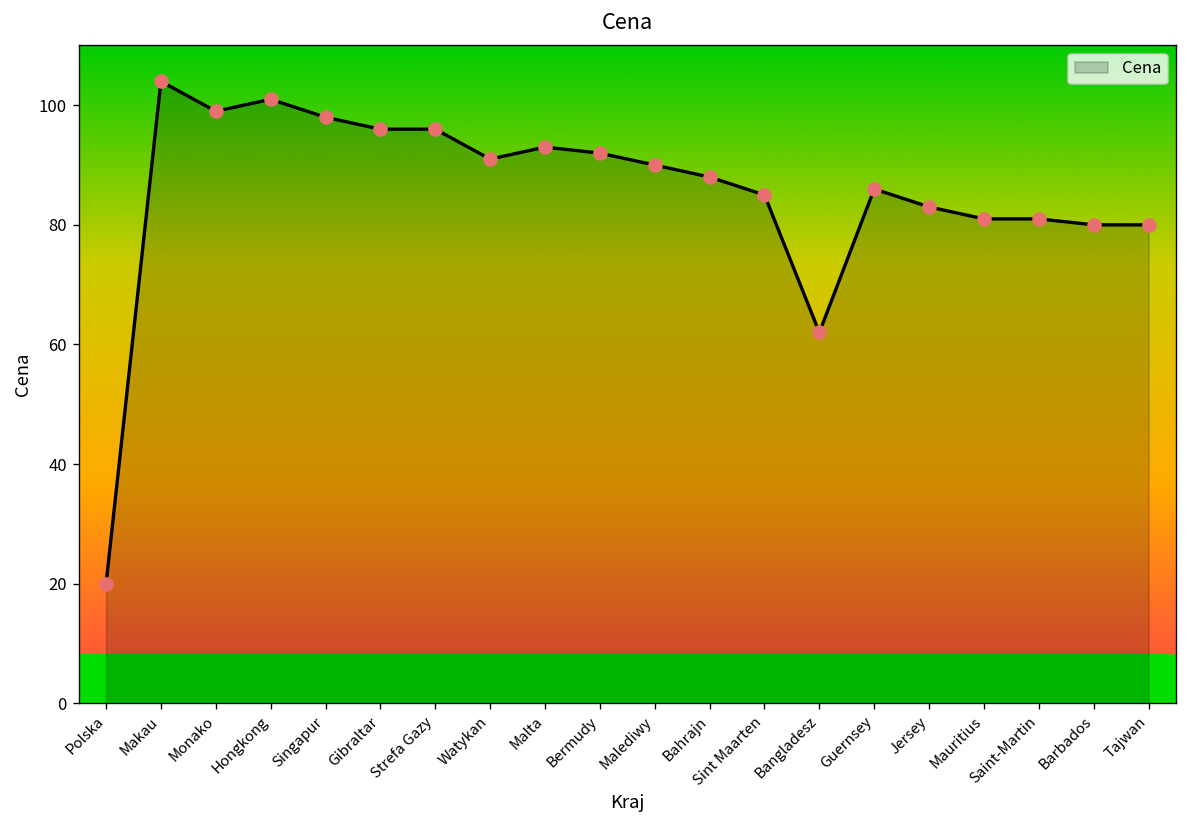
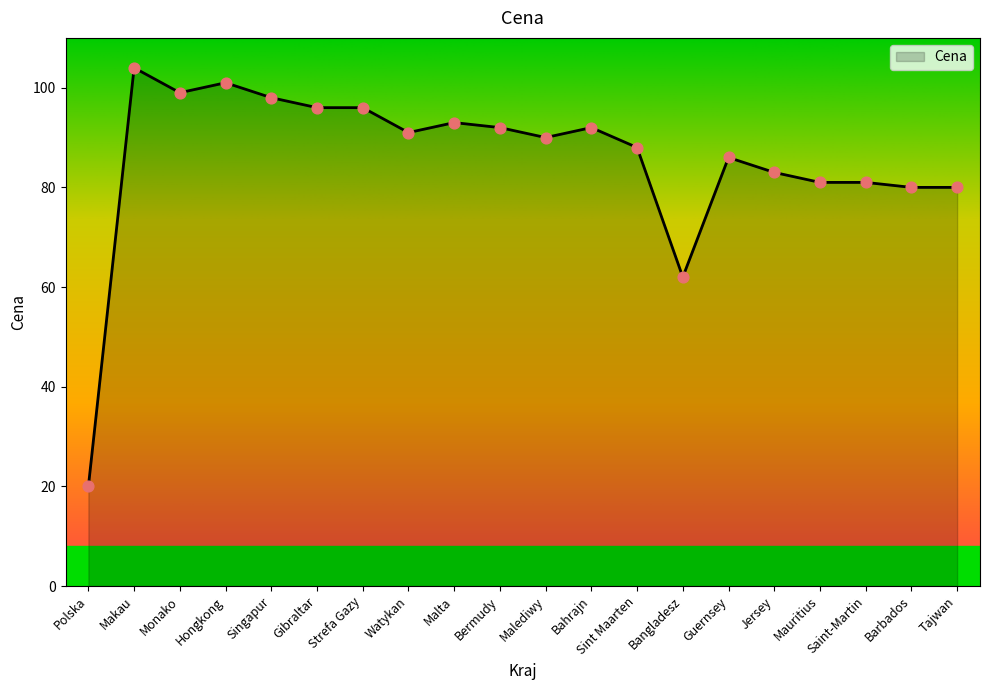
Bahrajn: 88 -> 92
Sint Maarten: 85 -> 88
